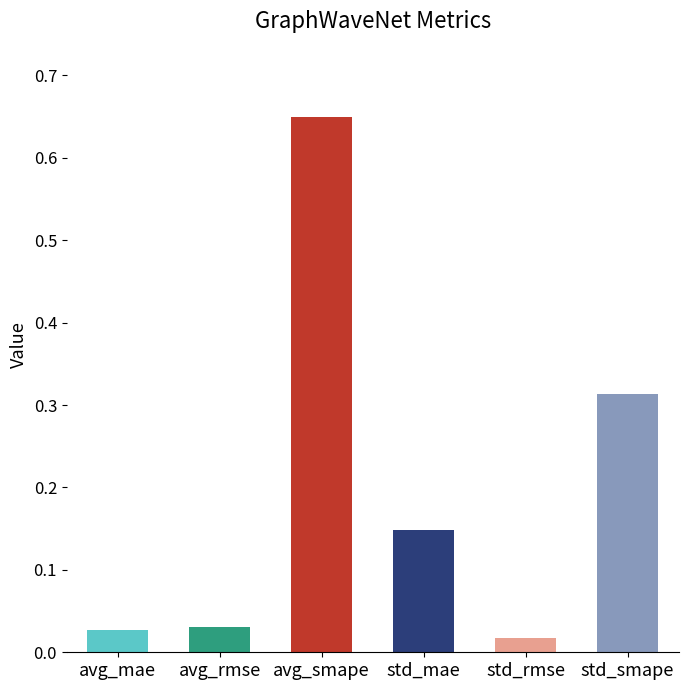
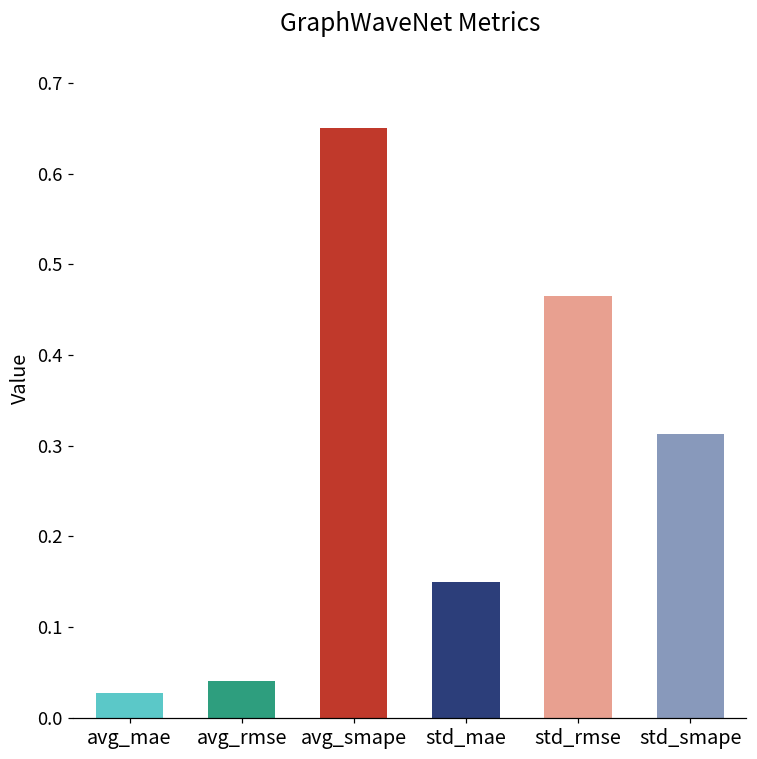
avg_rmse: 0.03 -> 0.04
std_rmse: 0.02 -> 0.47
